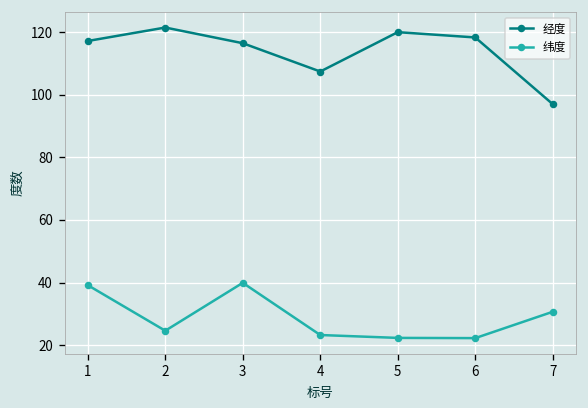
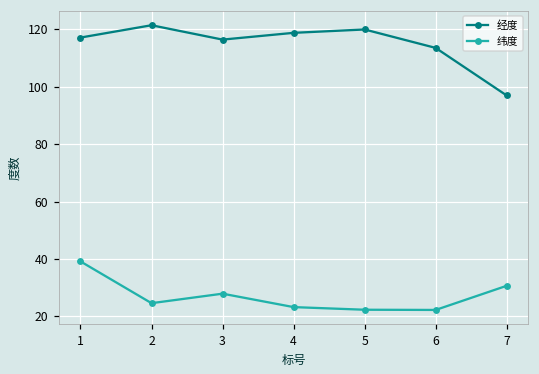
纬度, 3: 40 -> 28
经度, 4: 107 -> 119
经度, 6: 118 -> 114
